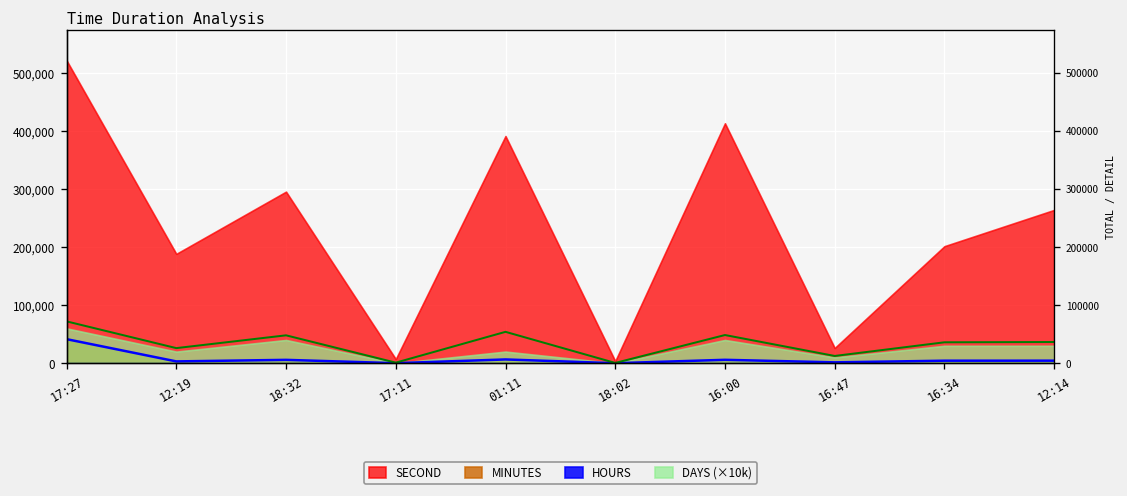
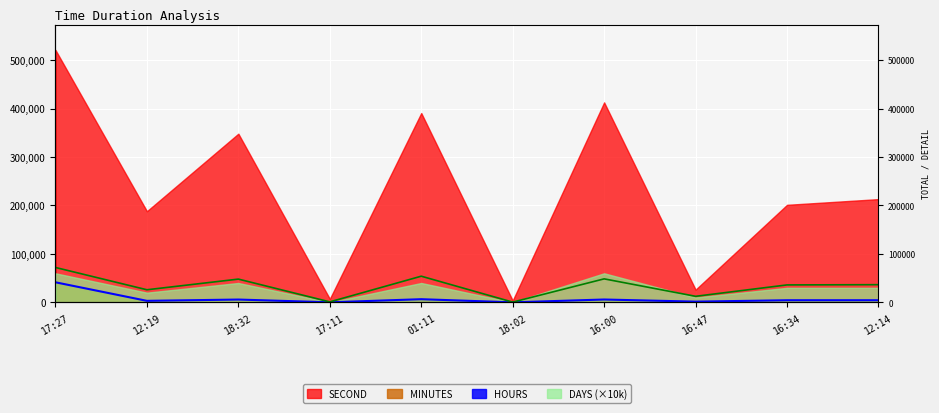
SECOND, 18:32: 300,000 -> 350,000
DAYS (×10k), 01:11: 20,000 -> 40,000
DAYS (×10k), 16:00: 40,000 -> 60,000
SECOND, 12:14: 260,000 -> 210,000
